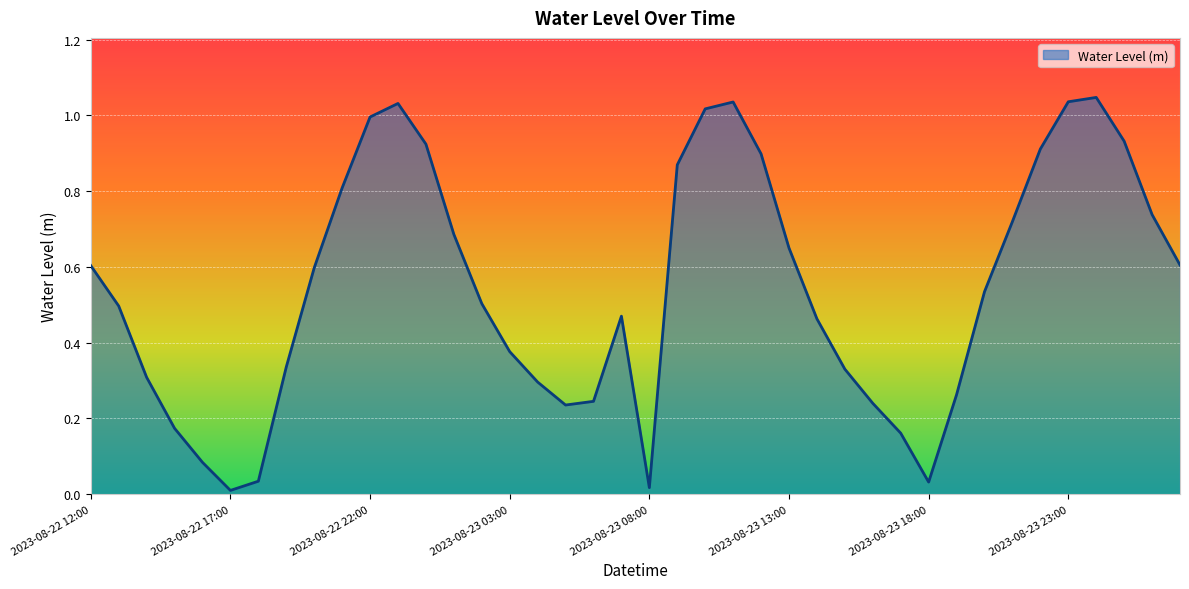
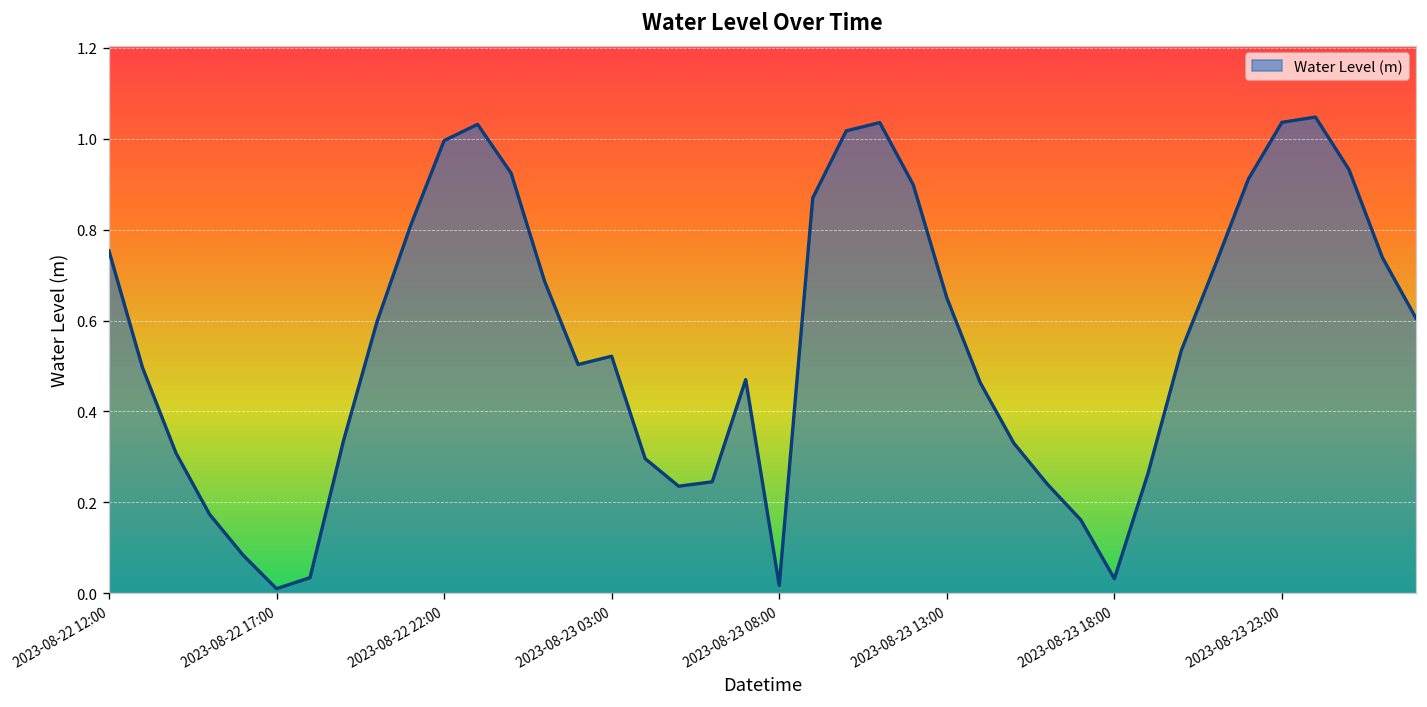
2023-08-22 12:00: 0.60 -> 0.75
2023-08-23 03:00: 0.38 -> 0.52
